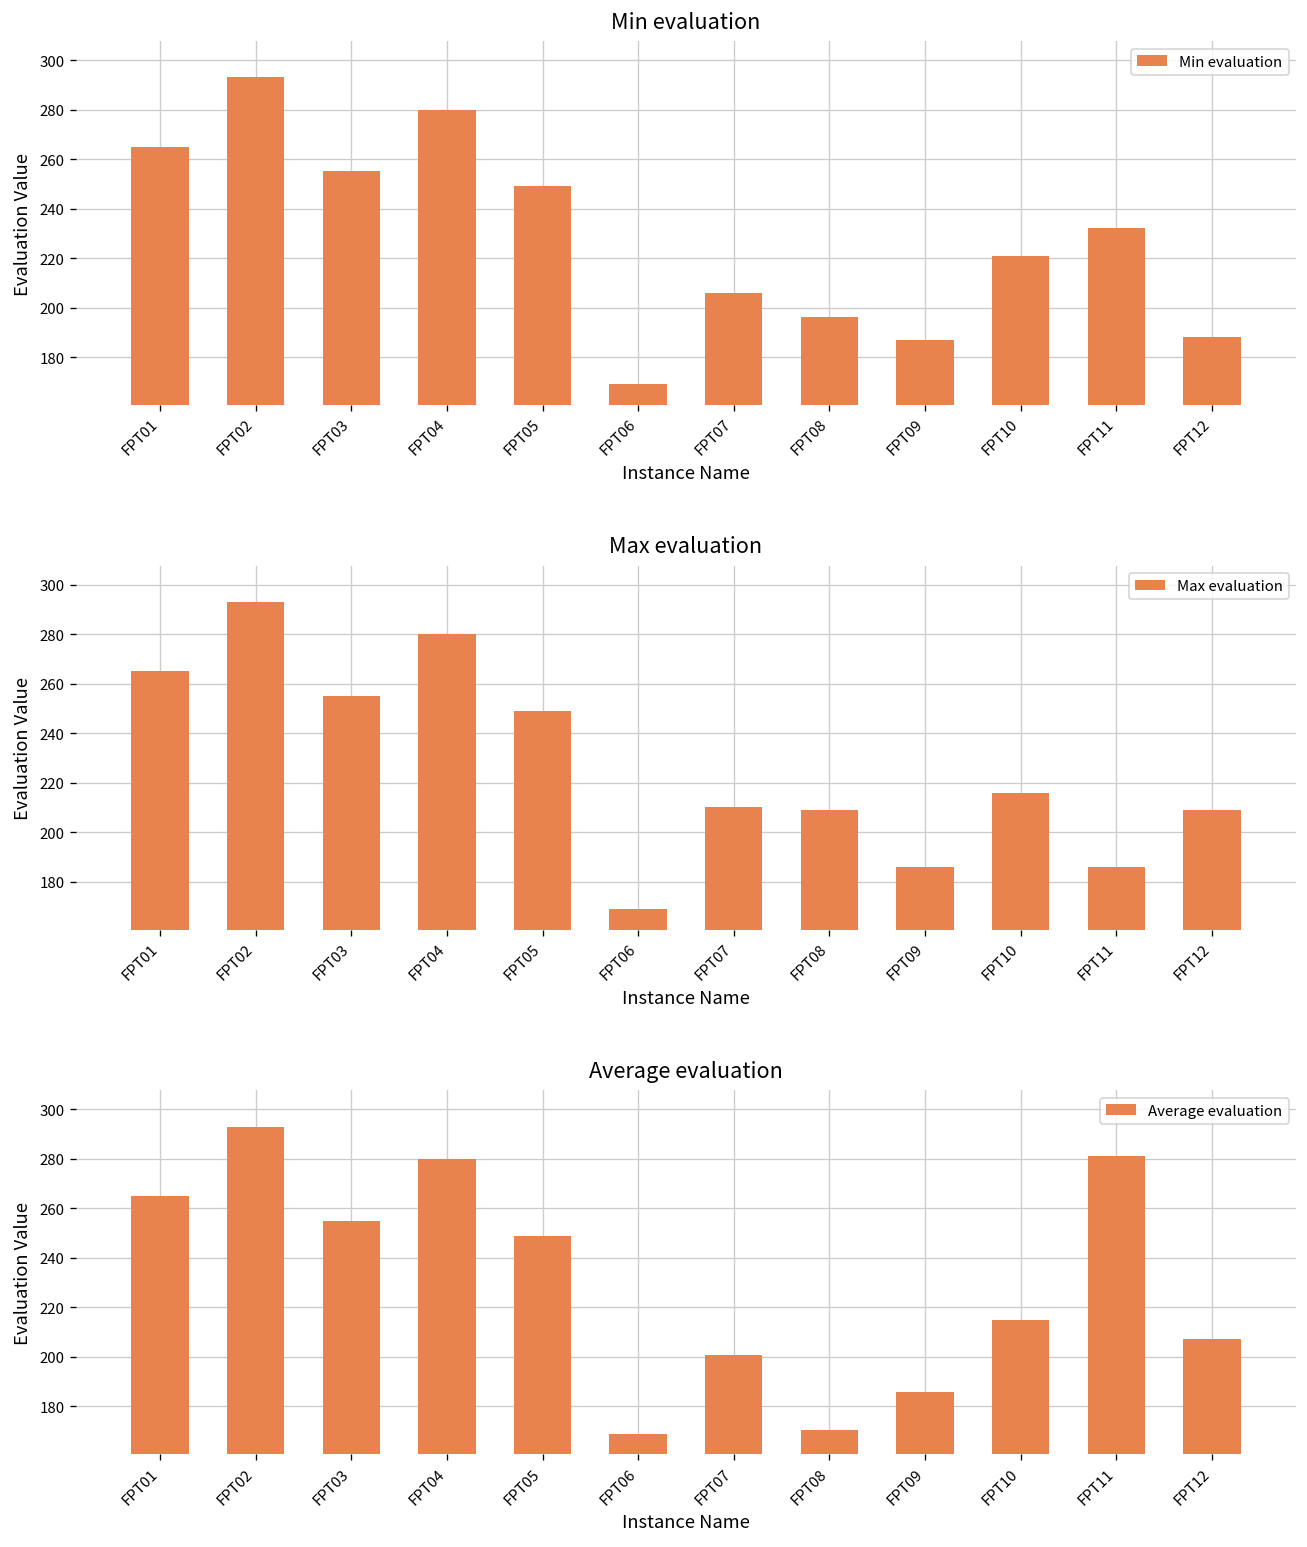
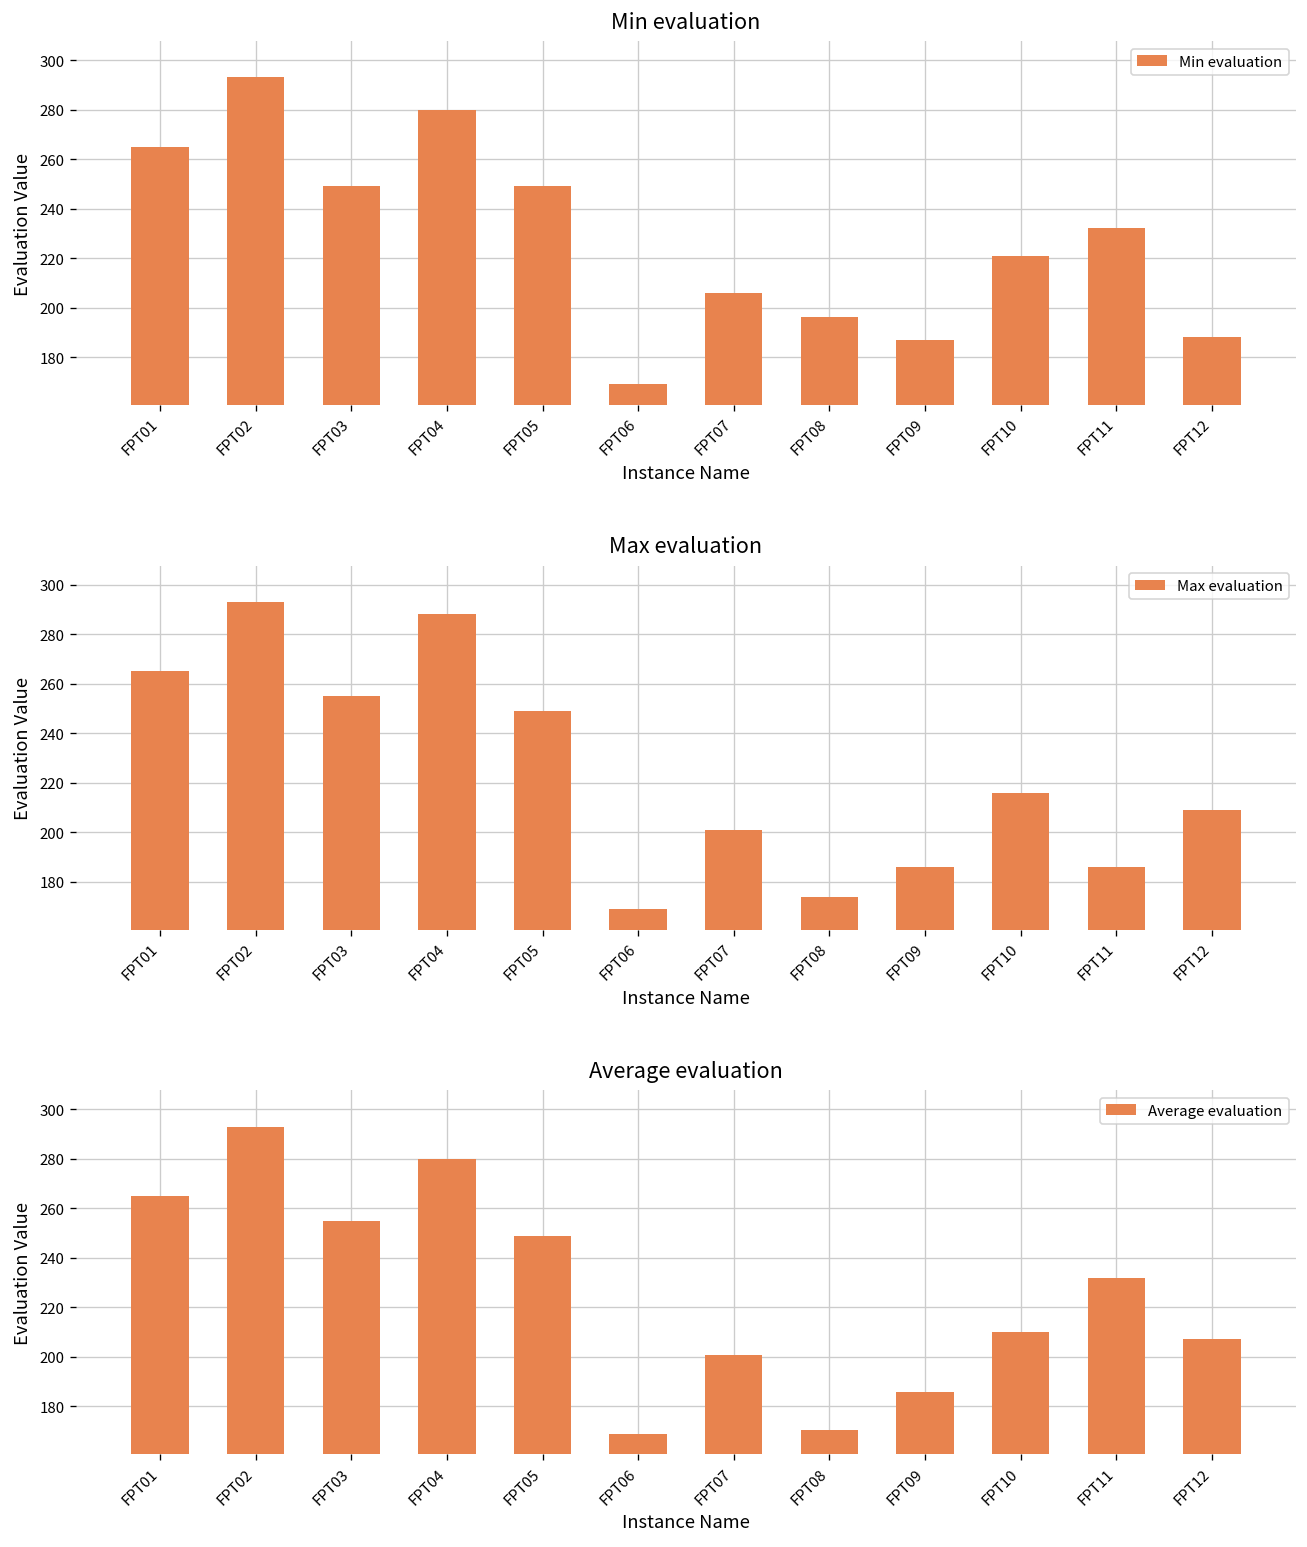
Min evaluation, FPT03: 255 -> 249
Max evaluation, FPT04: 280 -> 288
Max evaluation, FPT07: 210 -> 201
Max evaluation, FPT08: 209 -> 174
Average evaluation, FPT10: 215 -> 210
Average evaluation, FPT11: 281 -> 232
